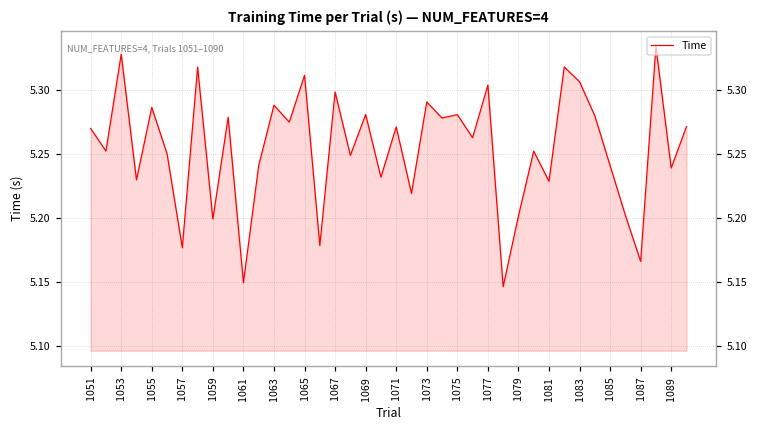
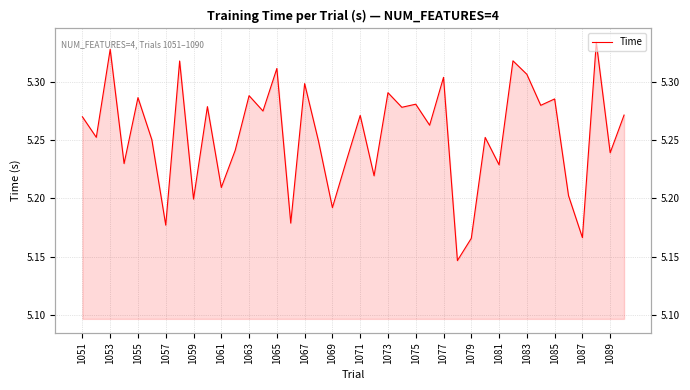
1061: 5.150 -> 5.209
1069: 5.281 -> 5.192
1079: 5.202 -> 5.166
1085: 5.241 -> 5.285
